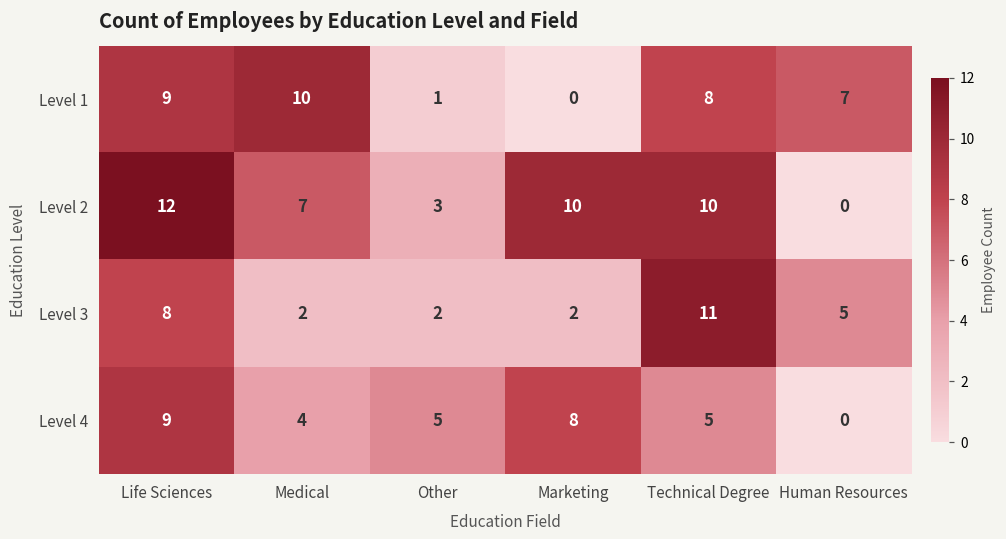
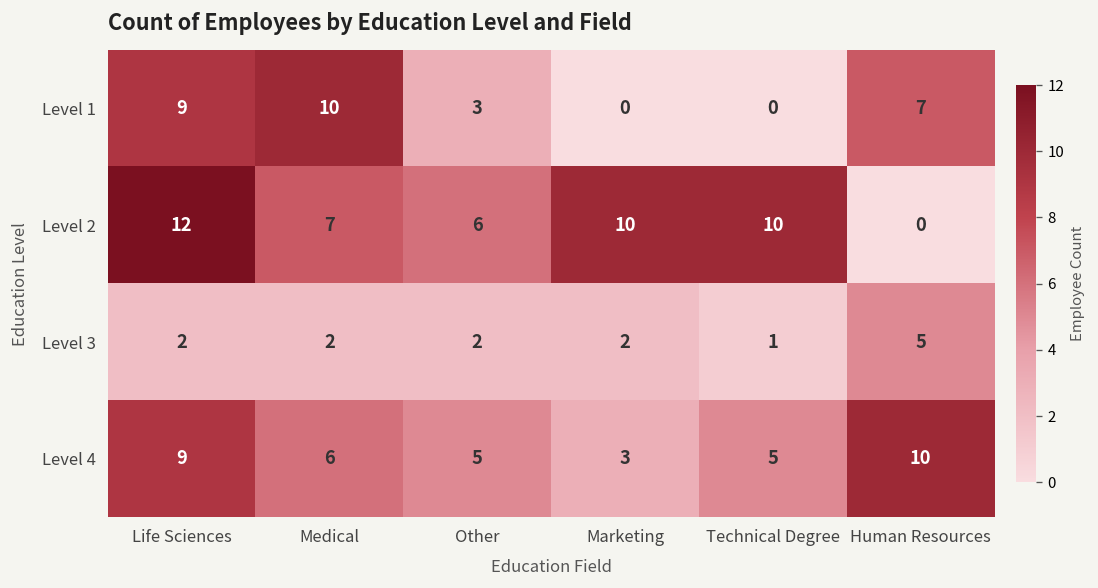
Level 1, Other: 1 -> 3
Level 1, Technical Degree: 8 -> 0
Level 2, Other: 3 -> 6
Level 3, Life Sciences: 8 -> 2
Level 3, Technical Degree: 11 -> 1
Level 4, Medical: 4 -> 6
Level 4, Marketing: 8 -> 3
Level 4, Human Resources: 0 -> 10
